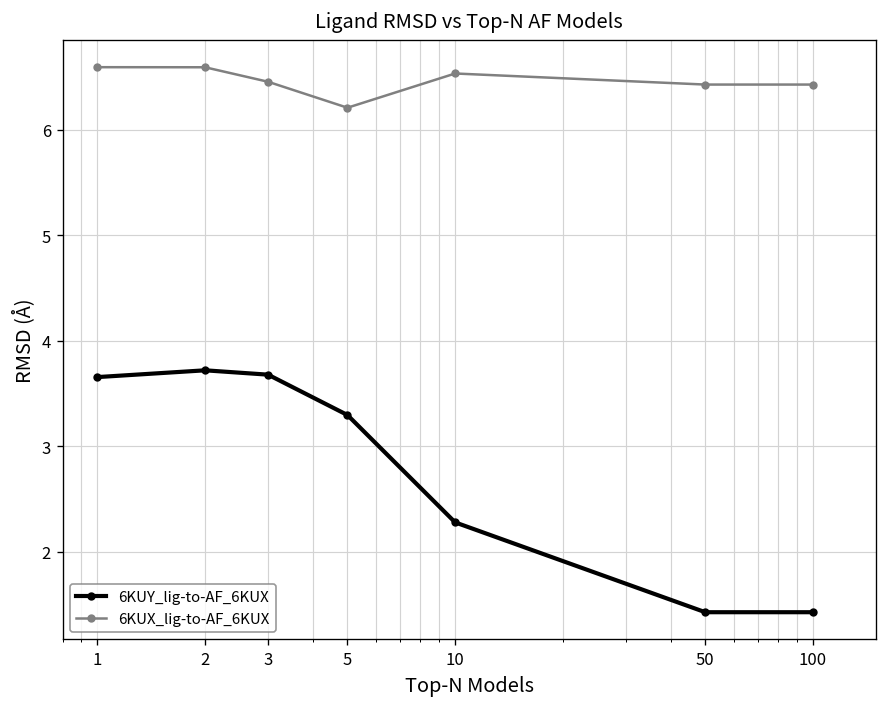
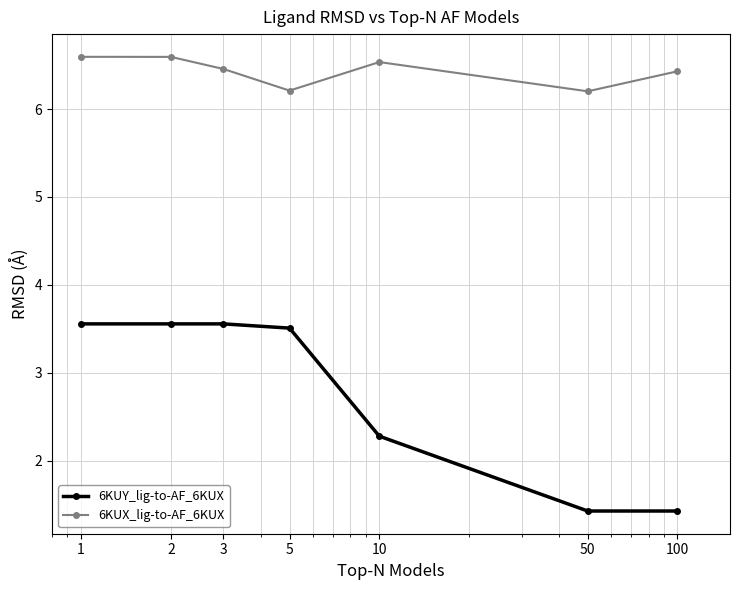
6KUY_lig-to-AF_6KUX, 1: 3.7 -> 3.6
6KUY_lig-to-AF_6KUX, 2: 3.7 -> 3.6
6KUY_lig-to-AF_6KUX, 3: 3.7 -> 3.6
6KUY_lig-to-AF_6KUX, 5: 3.3 -> 3.5
6KUX_lig-to-AF_6KUX, 50: 6.4 -> 6.2
